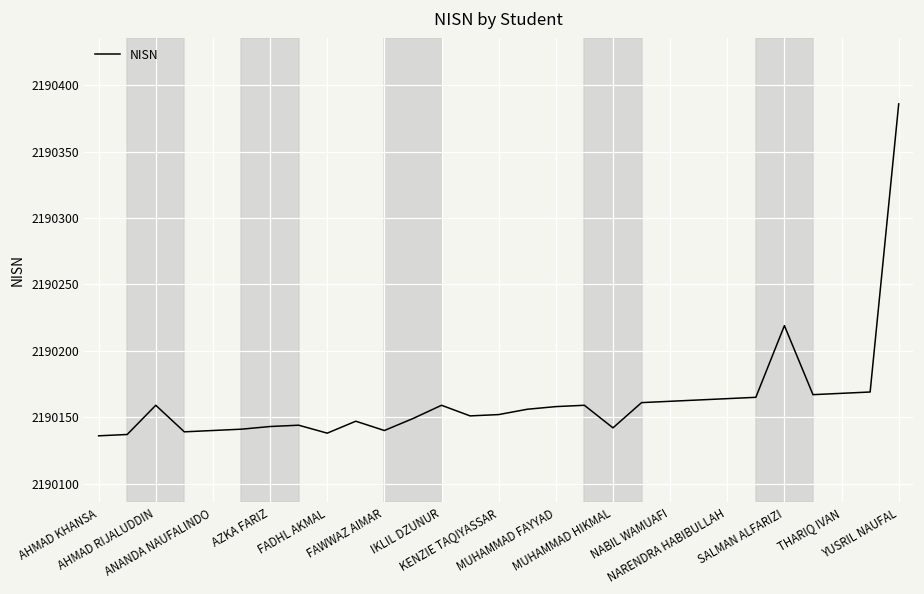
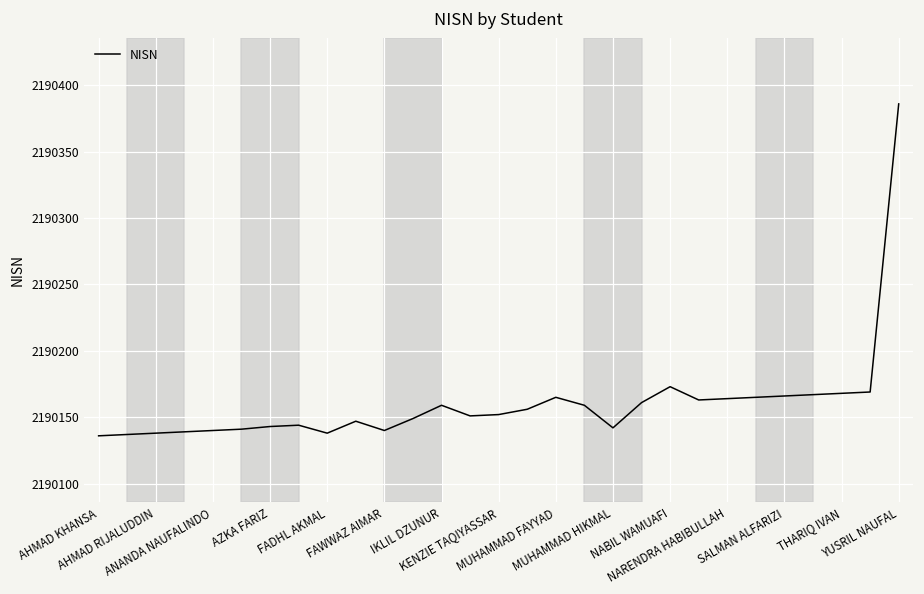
AHMAD RIJALUDDIN: 2190159 -> 2190138
MUHAMMAD FAYYAD: 2190158 -> 2190165
NABIL WAMUAFI: 2190162 -> 2190173
SALMAN ALFARIZI: 2190219 -> 2190166
